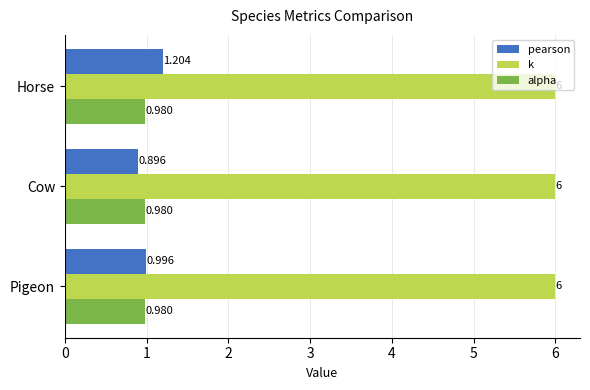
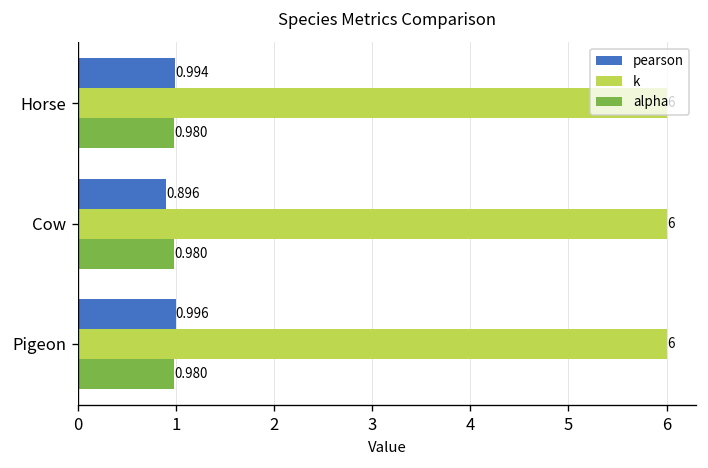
pearson, Horse: 1.204 -> 0.994
